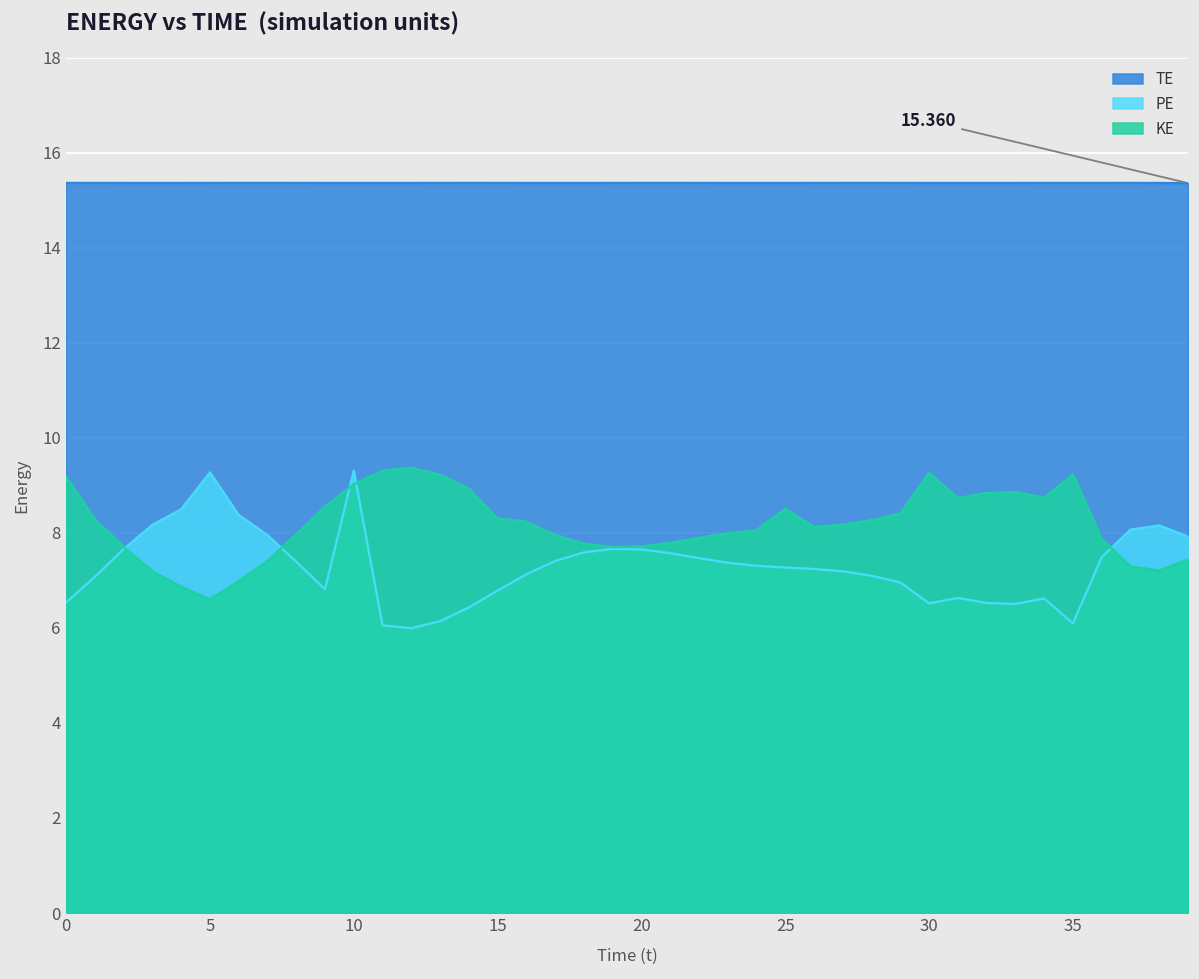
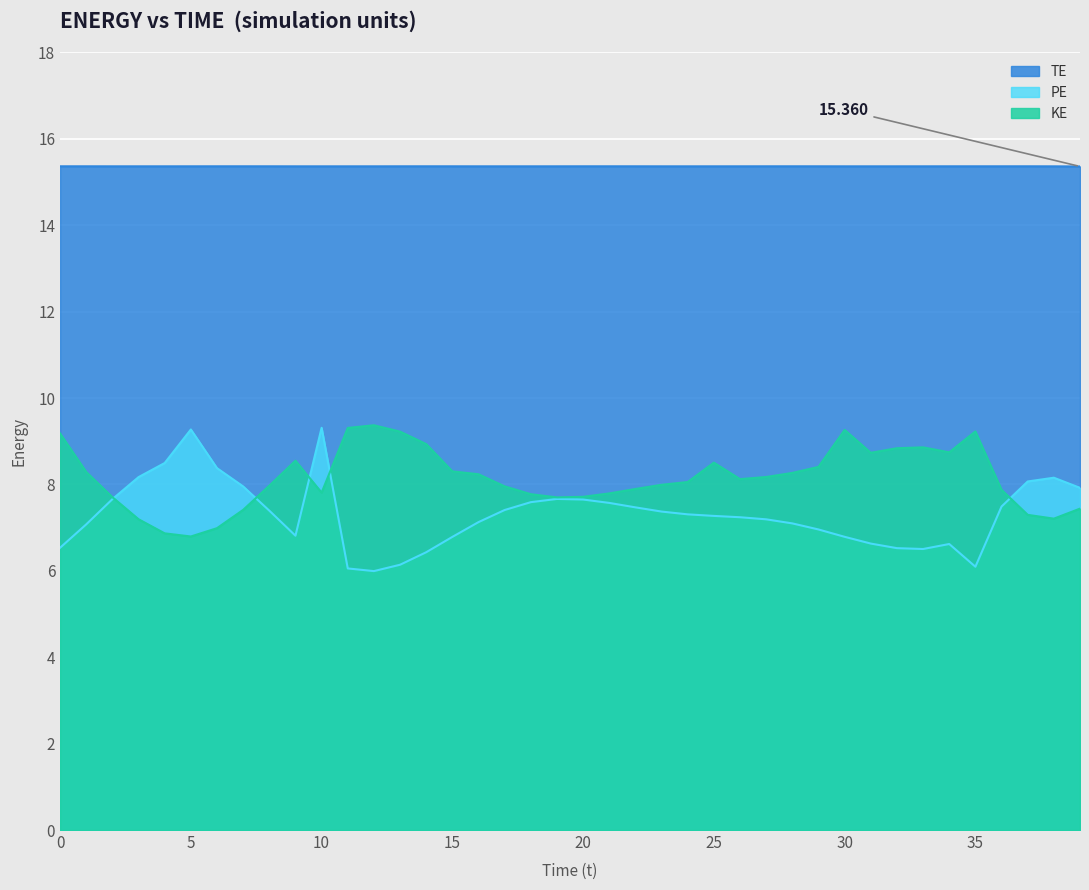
KE, 5: 6.6 -> 6.8
KE, 10: 9.0 -> 7.8
PE, 30: 6.5 -> 6.8
